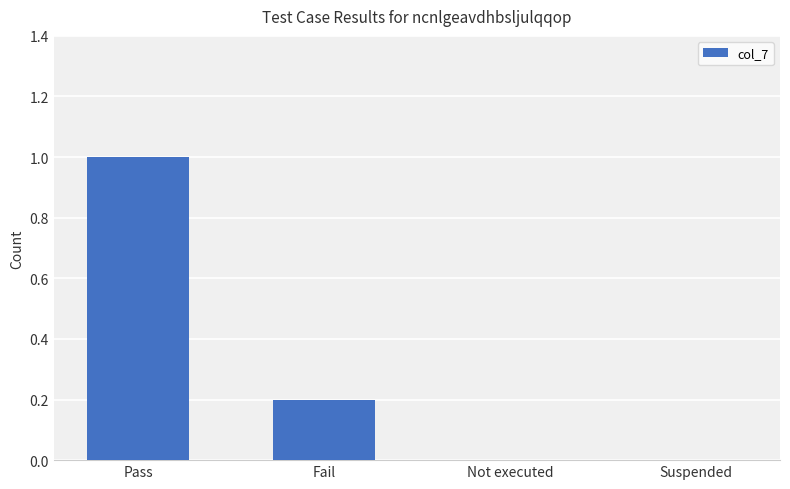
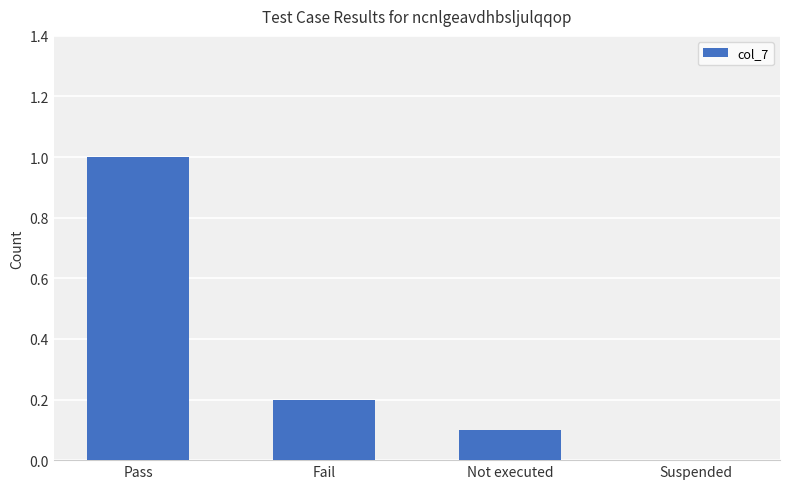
Not executed: 0.0 -> 0.1
